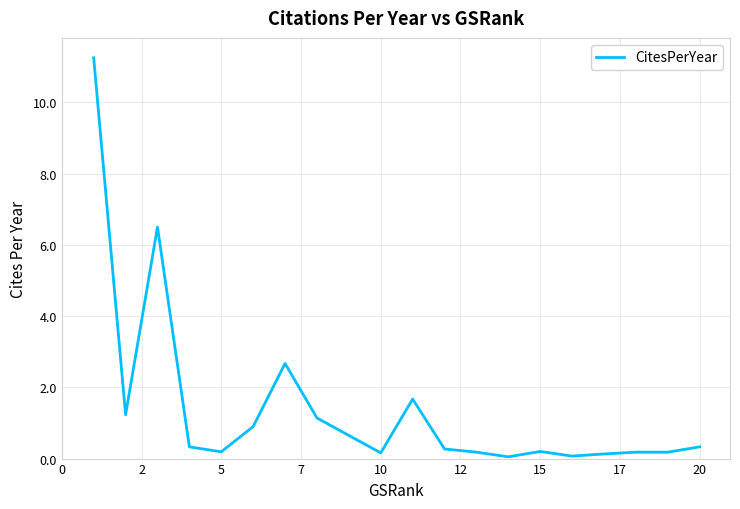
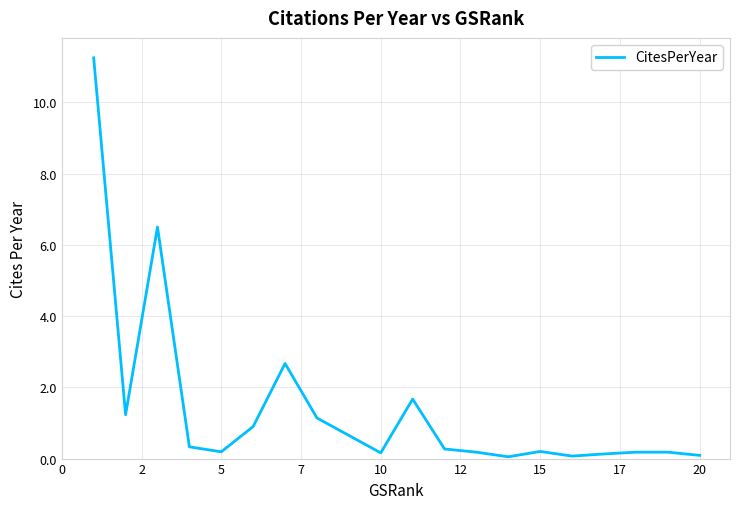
20: 0.3 -> 0.1
